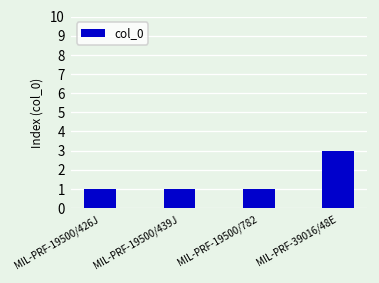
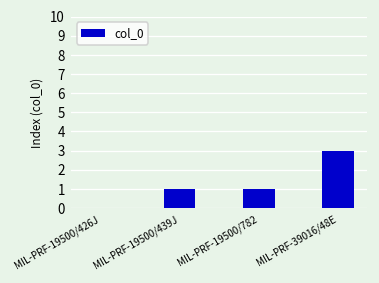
MIL-PRF-19500/426J: 1 -> 0
